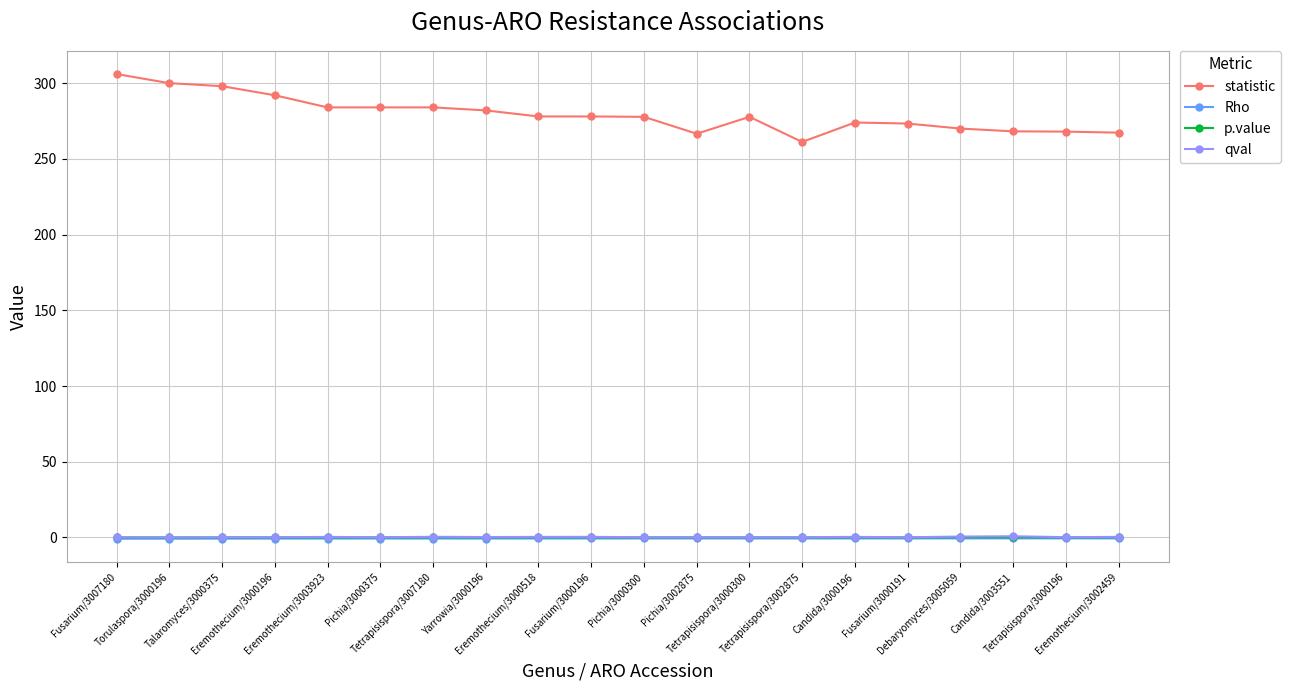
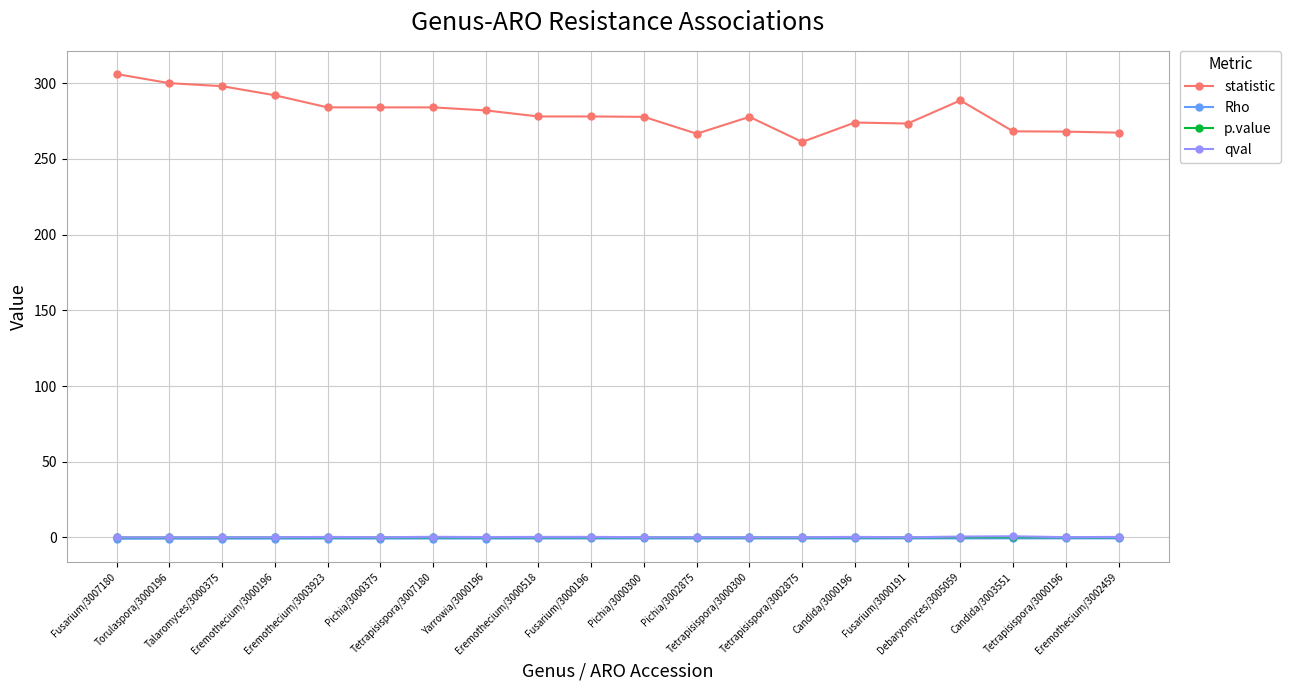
statistic, Debaryomyces/3005059: 270 -> 289
